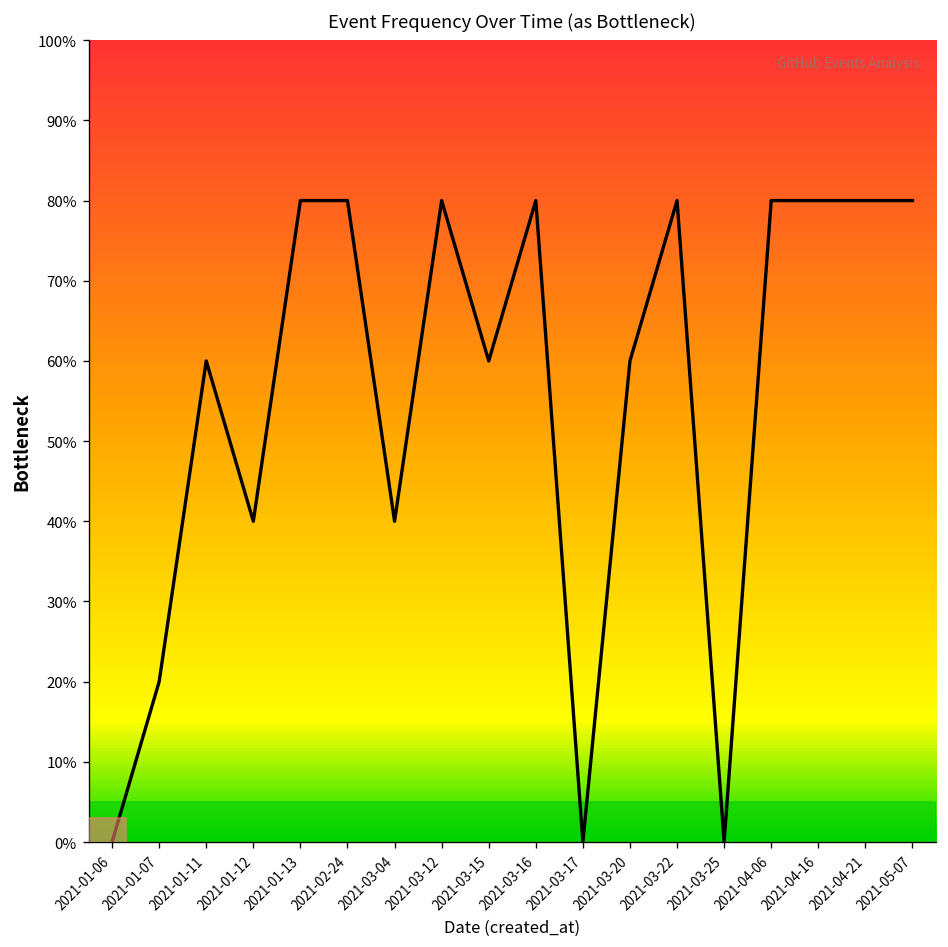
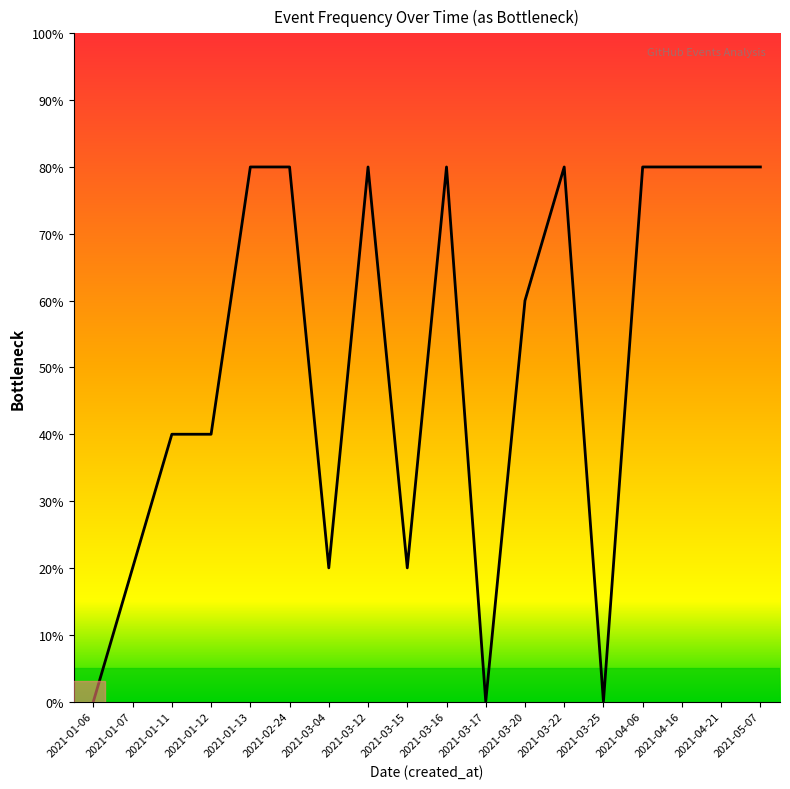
2021-01-11: 60% -> 40%
2021-03-04: 40% -> 20%
2021-03-15: 60% -> 20%
